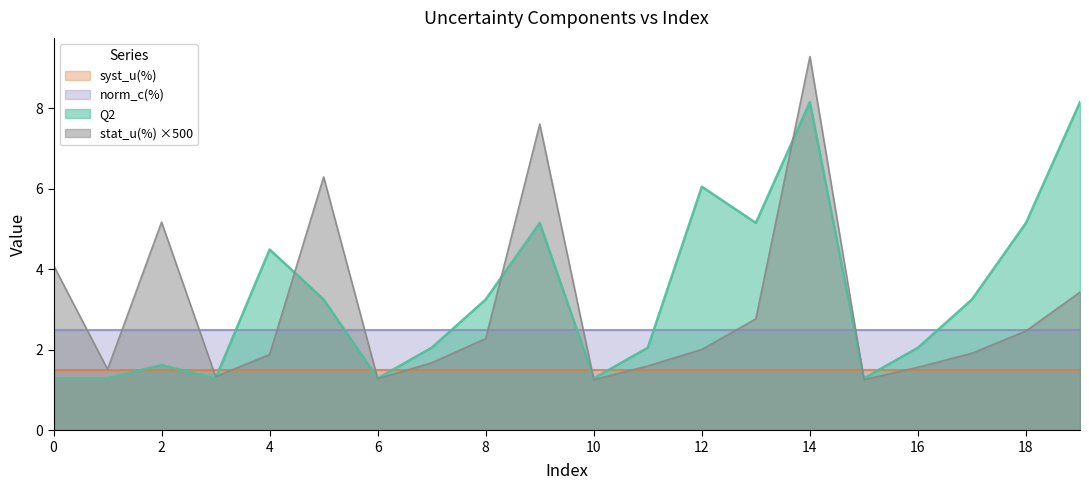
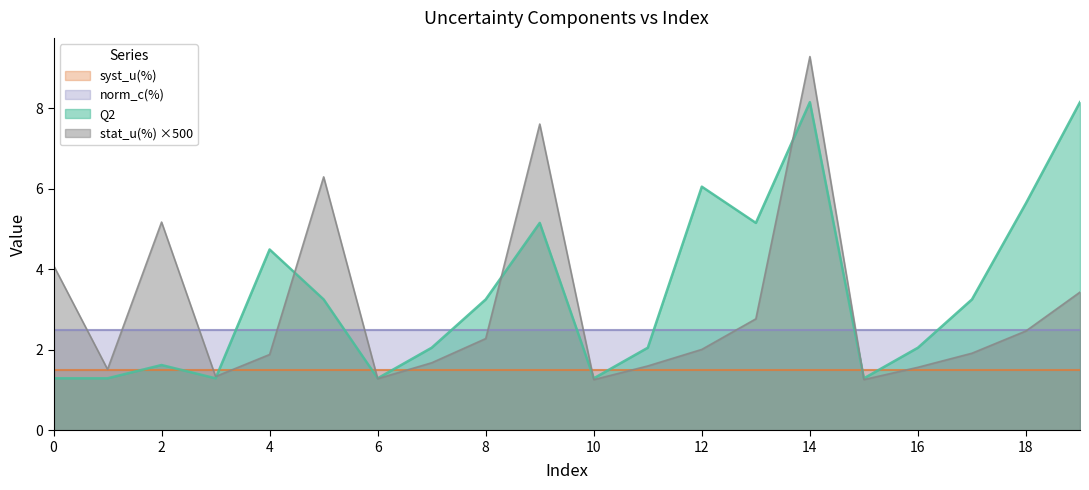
Q2, 18: 5.2 -> 5.6
